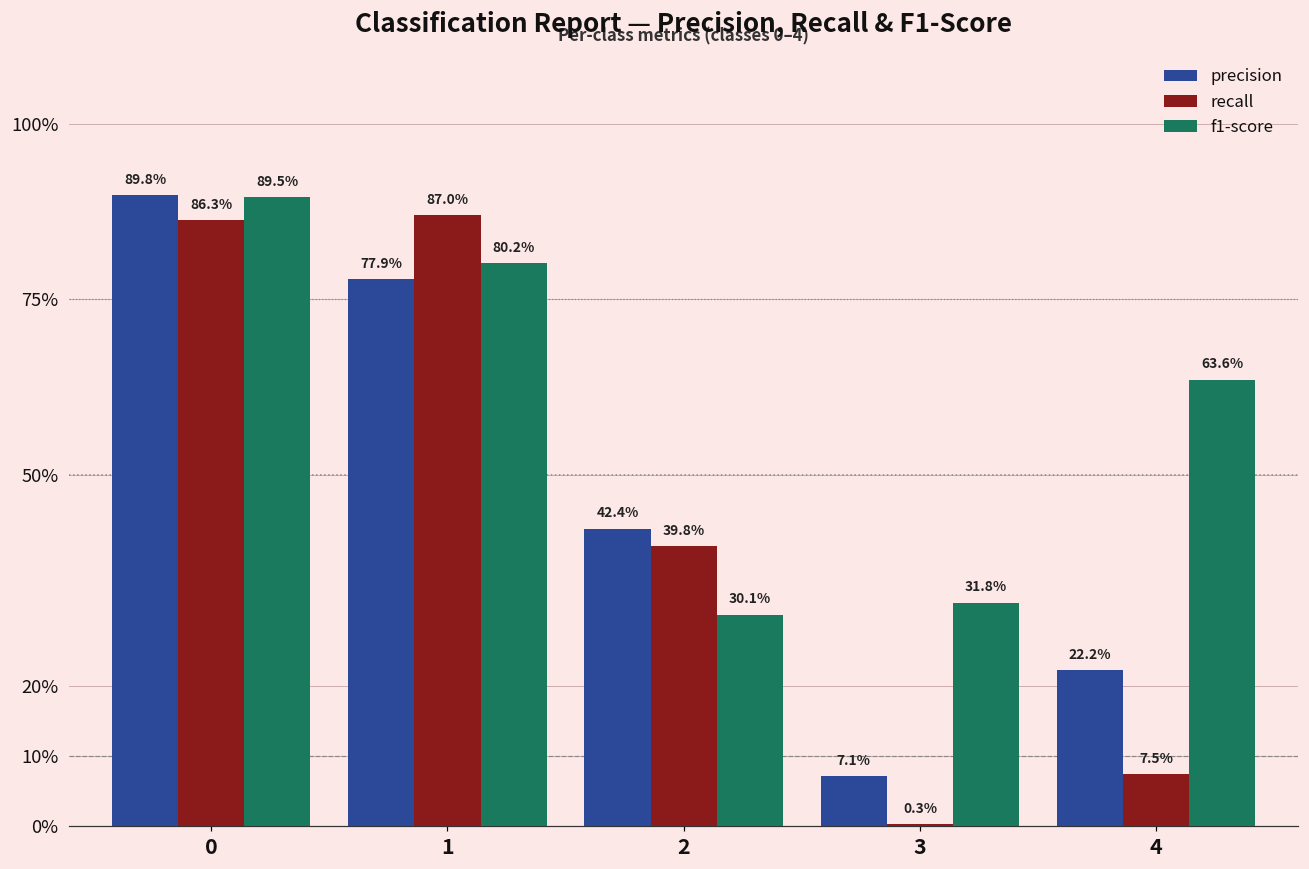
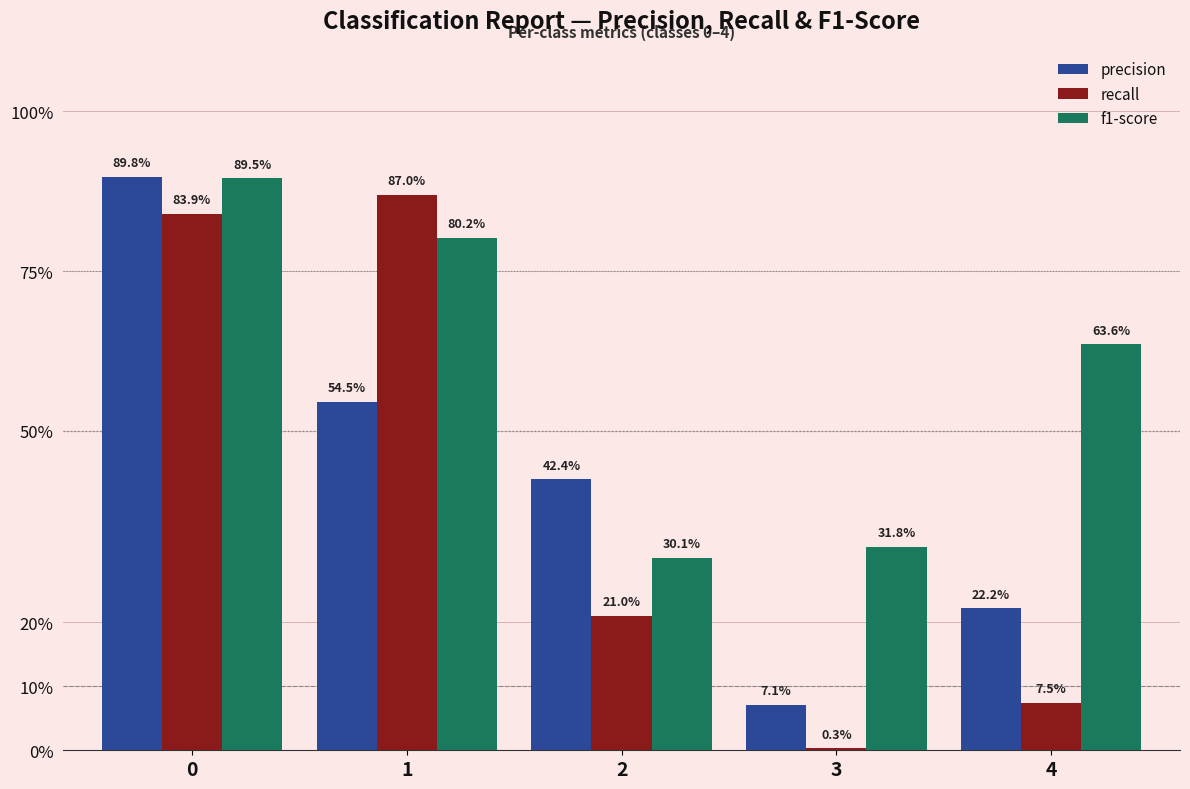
recall, 0: 86.3% -> 83.9%
precision, 1: 77.9% -> 54.5%
recall, 2: 39.8% -> 21.0%
